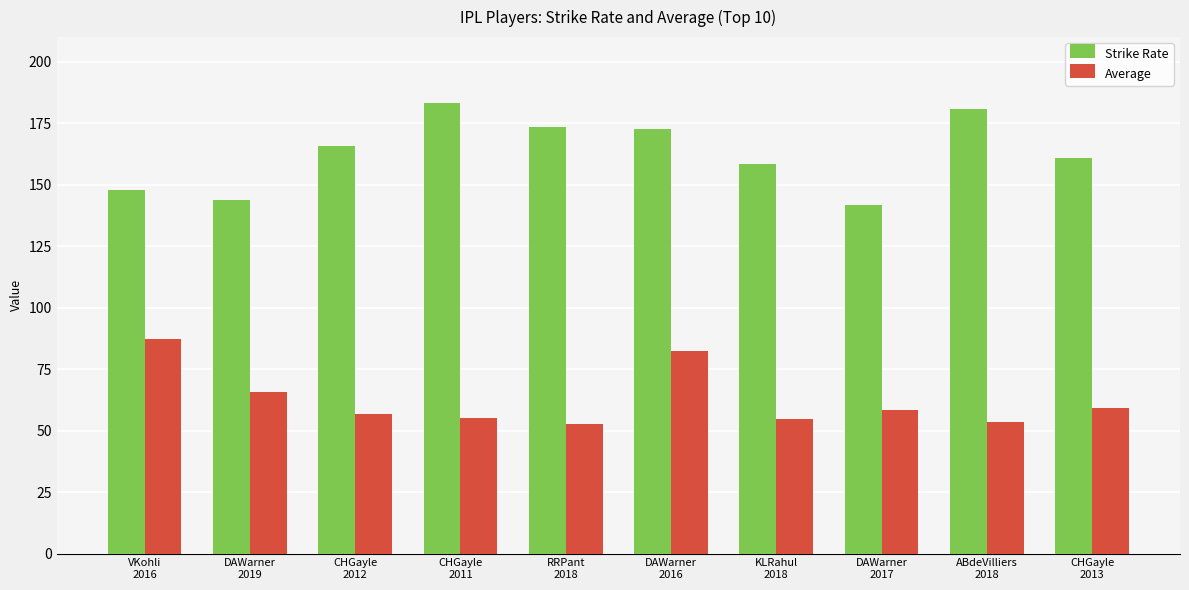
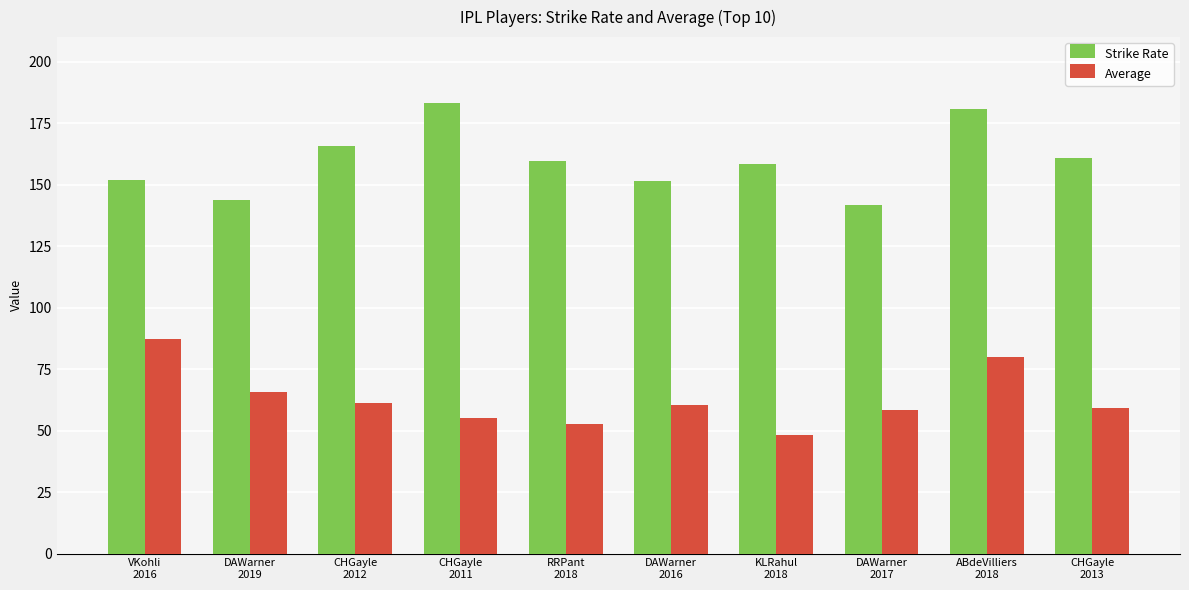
Strike Rate, VKohli 2016: 148 -> 152
Average, CHGayle 2012: 57 -> 61
Strike Rate, RRPant 2018: 174 -> 160
Strike Rate, DAWarner 2016: 172 -> 151
Average, DAWarner 2016: 82 -> 61
Average, KLRahul 2018: 55 -> 48
Average, ABdeVilliers 2018: 53 -> 80
